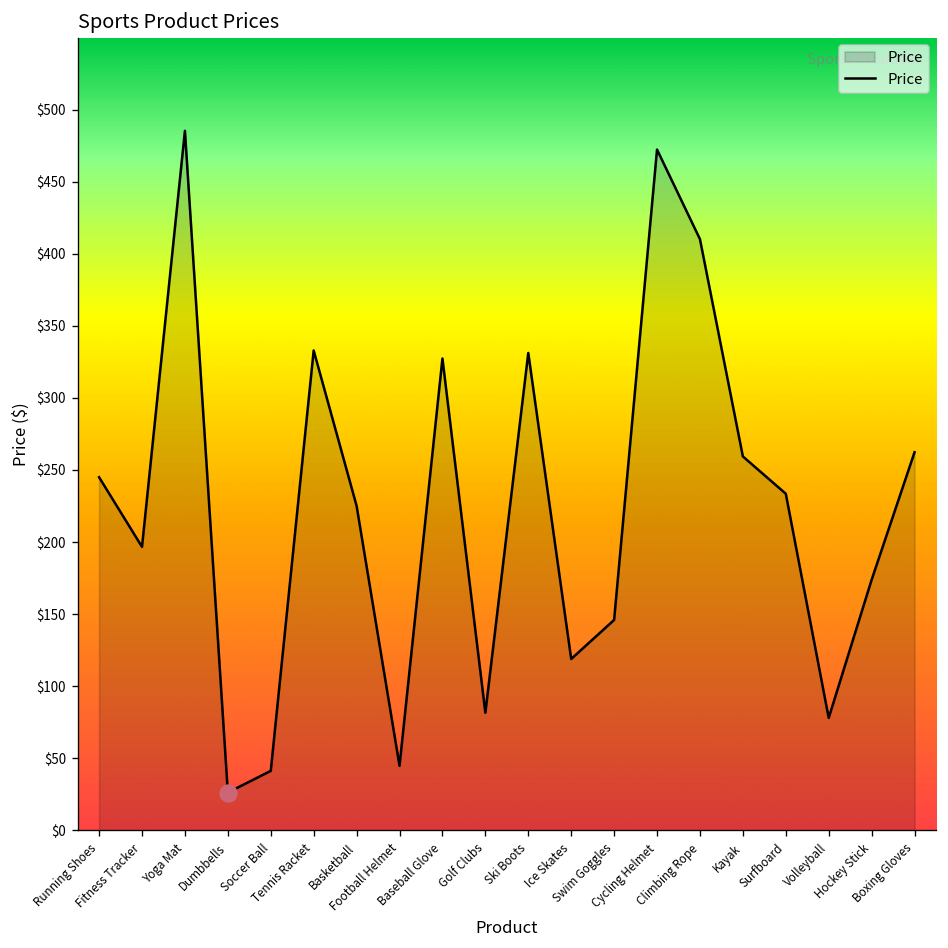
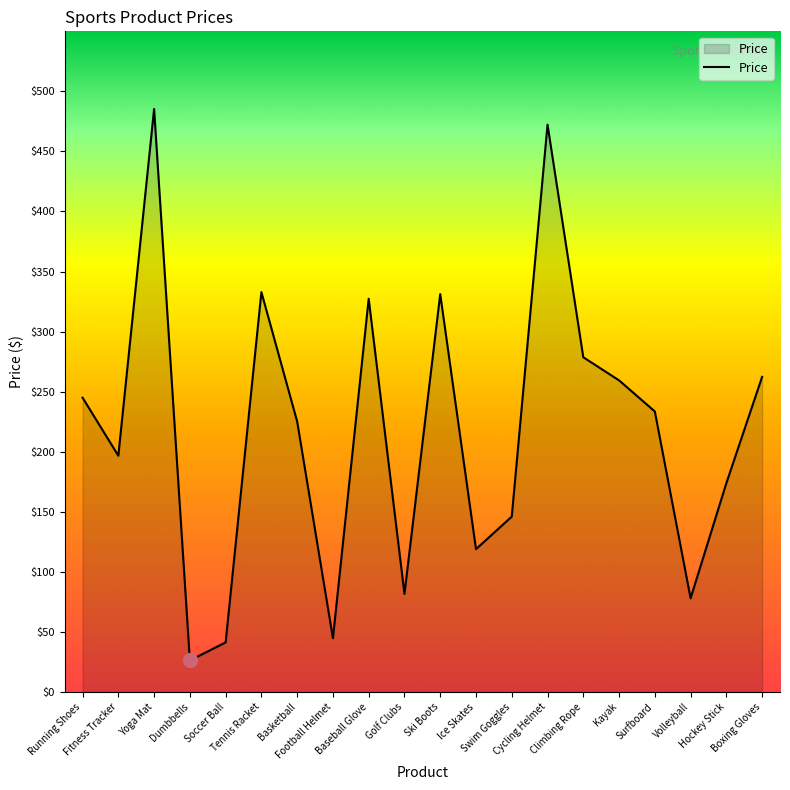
Price, Climbing Rope: $410 -> $279
